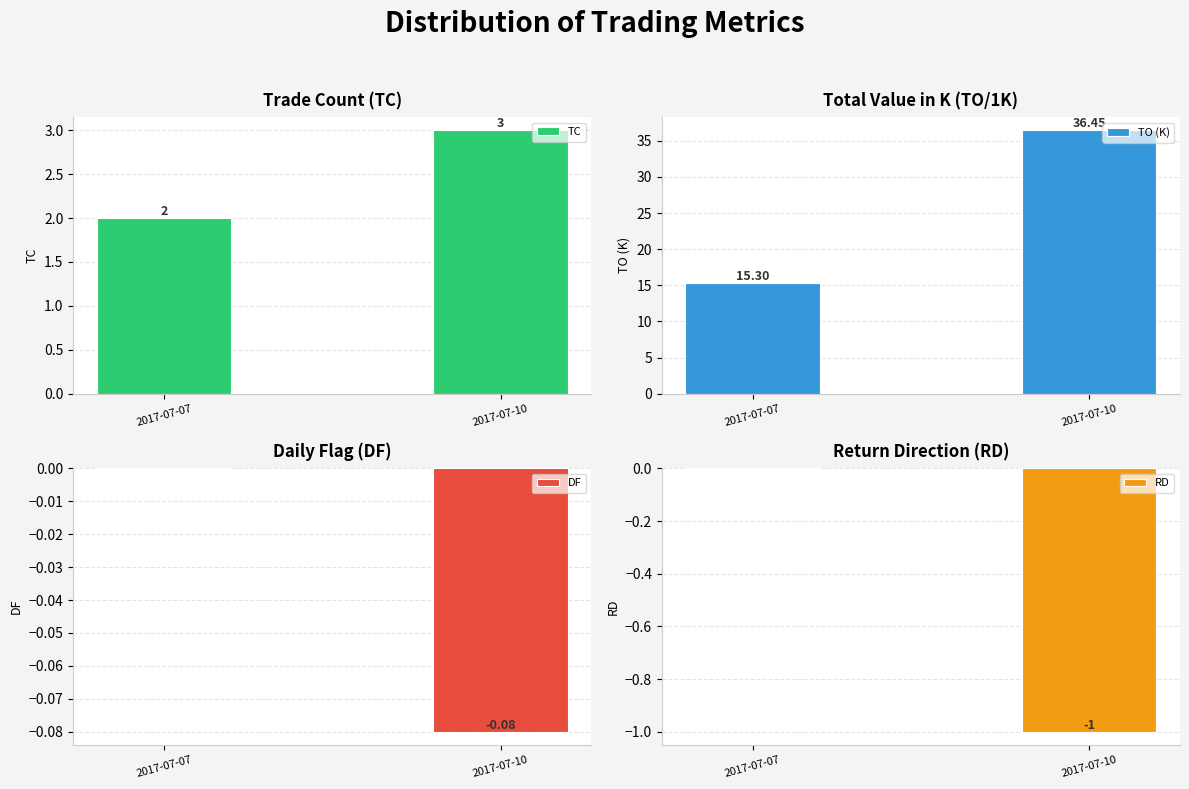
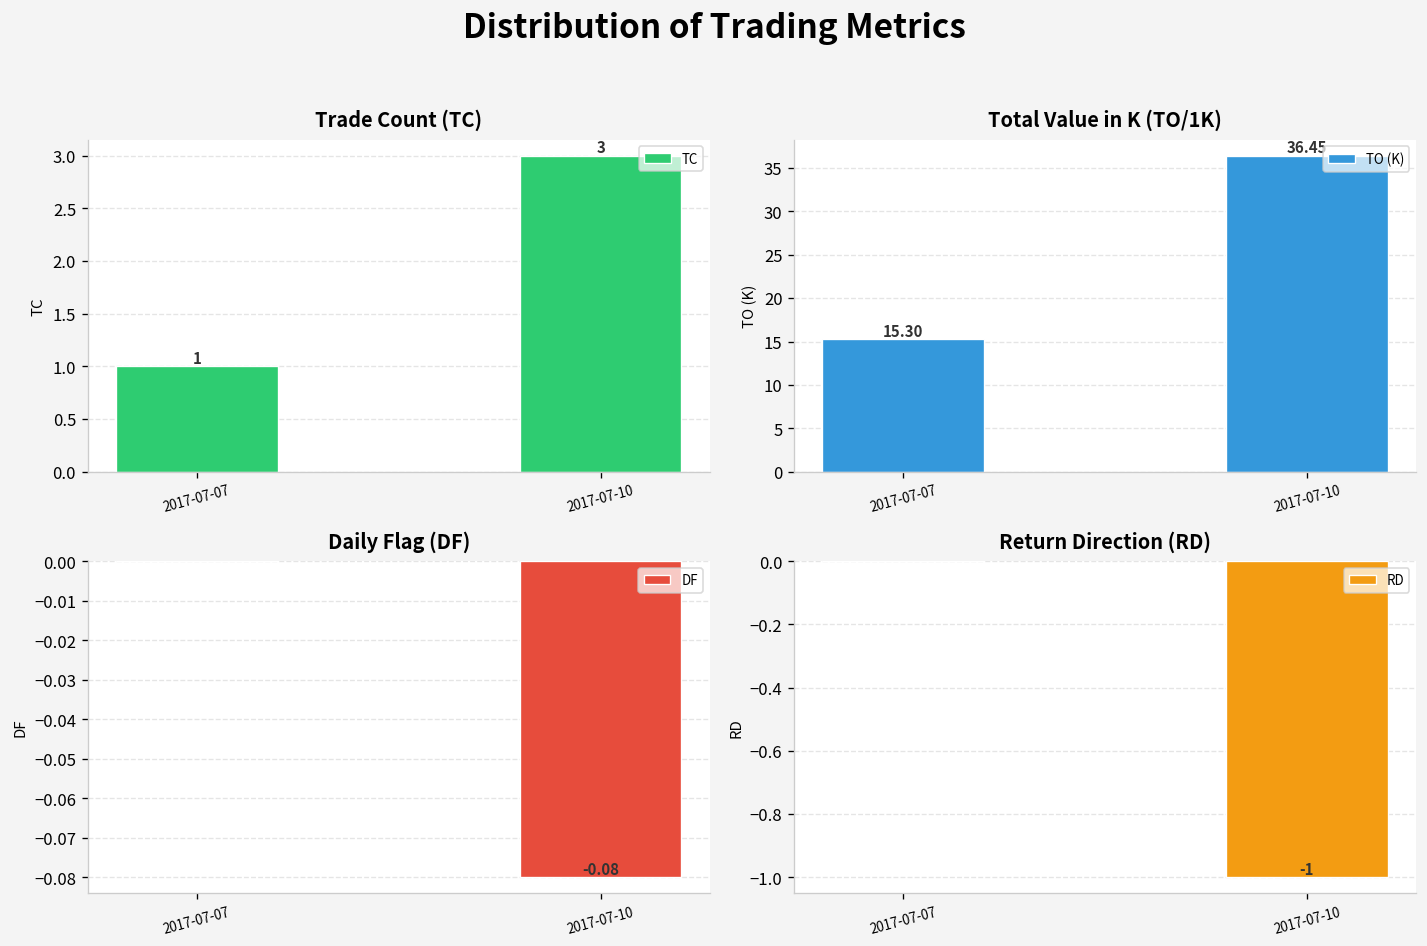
Trade Count (TC), 2017-07-07: 2 -> 1
